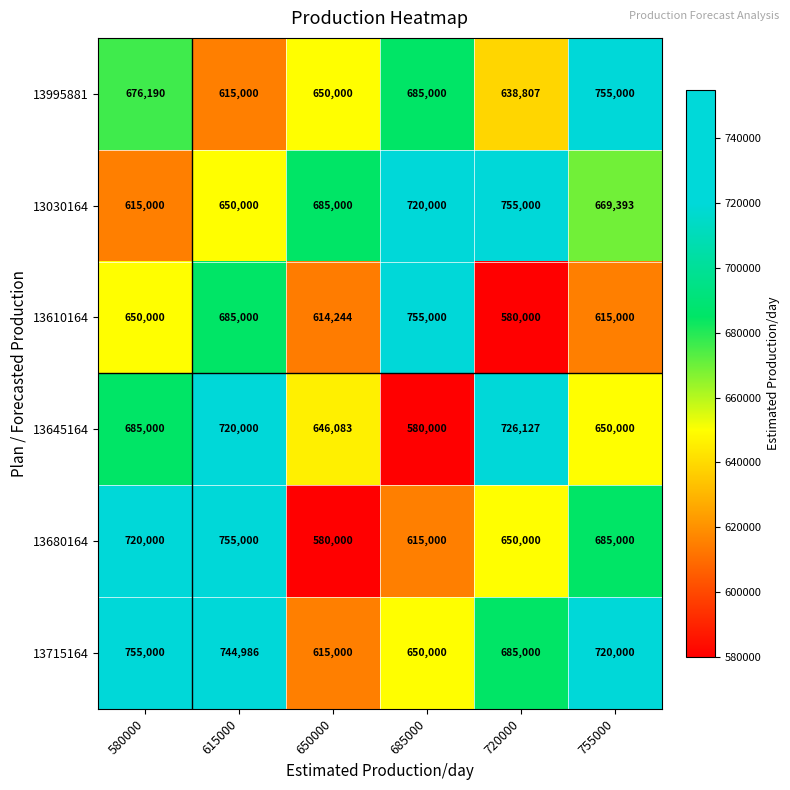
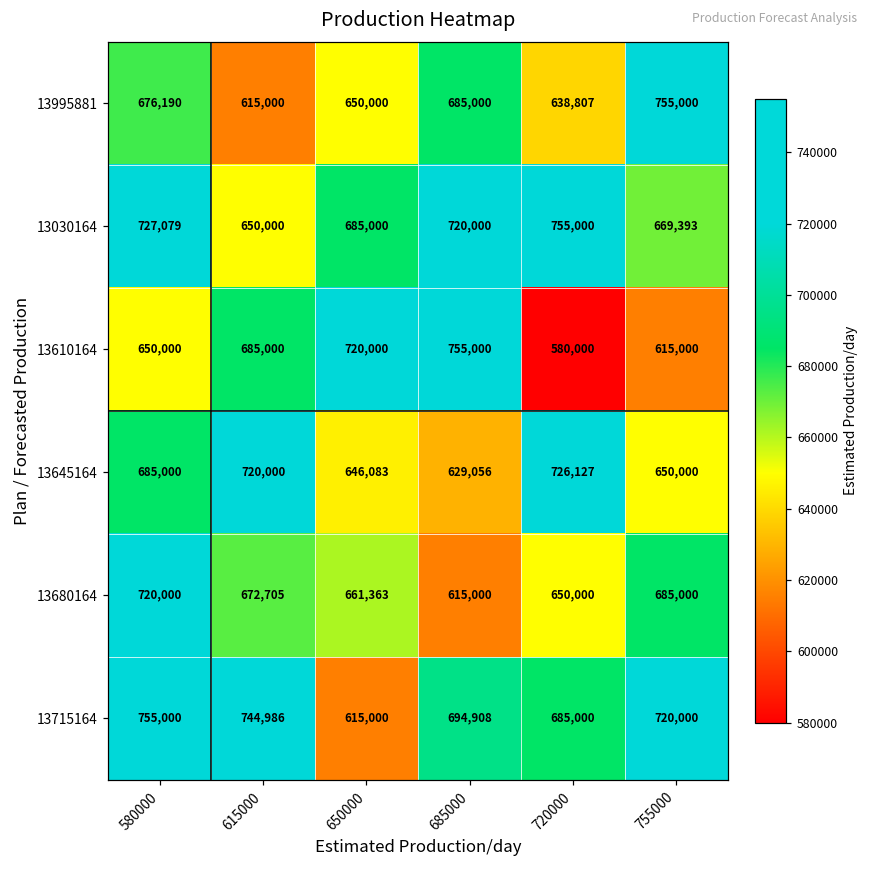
13030164, 580000: 615,000 -> 727,079
13610164, 650000: 614,244 -> 720,000
13645164, 685000: 580,000 -> 629,056
13680164, 615000: 755,000 -> 672,705
13680164, 650000: 580,000 -> 661,363
13715164, 685000: 650,000 -> 694,908
